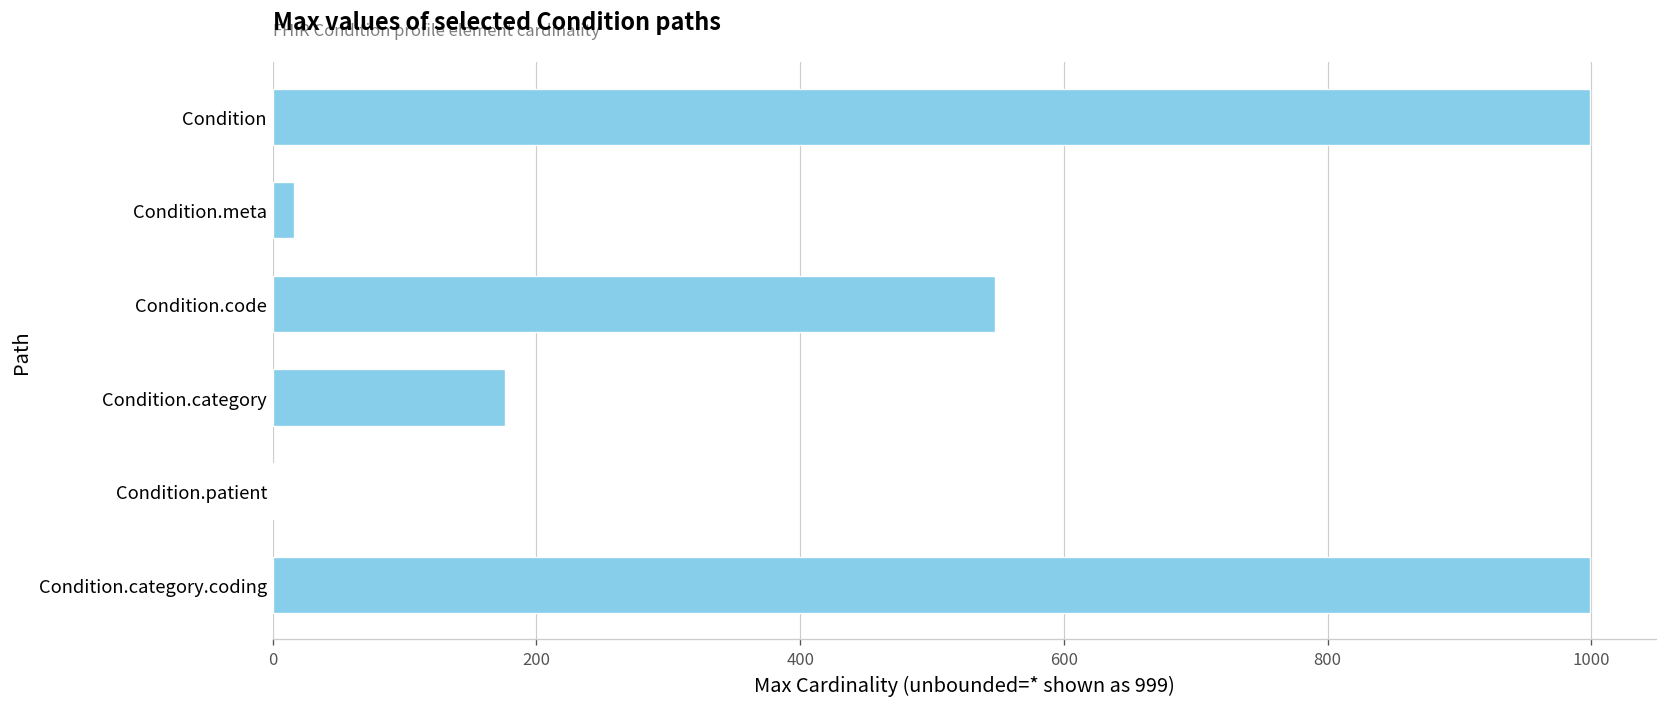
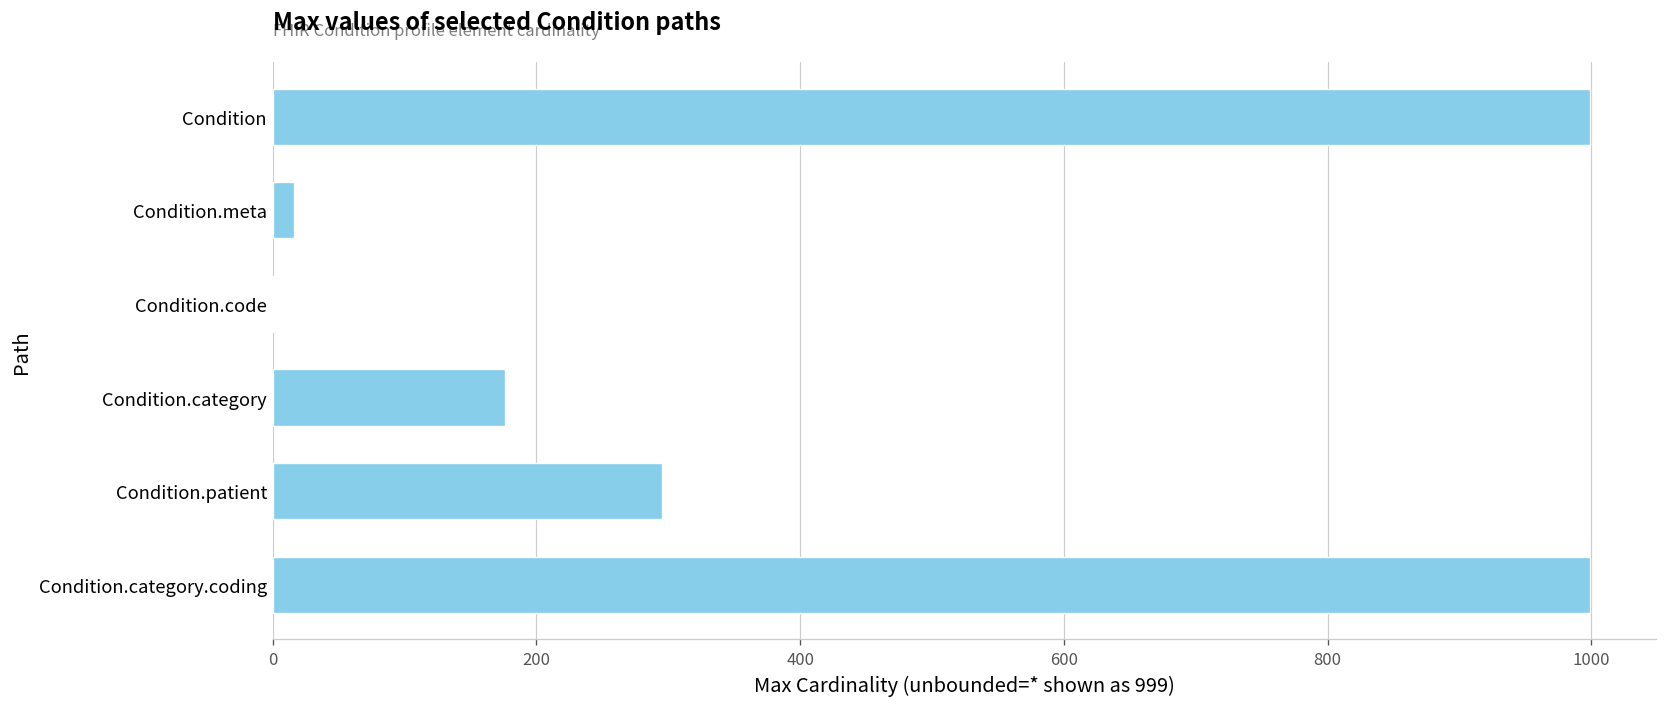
Condition.code: 548 -> 1
Condition.patient: 1 -> 295
